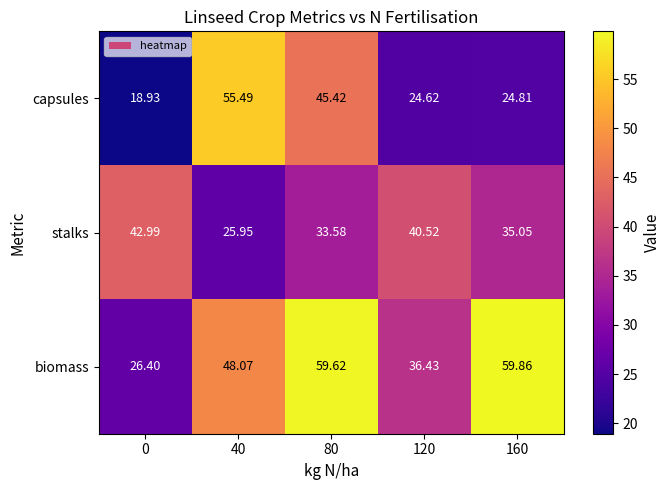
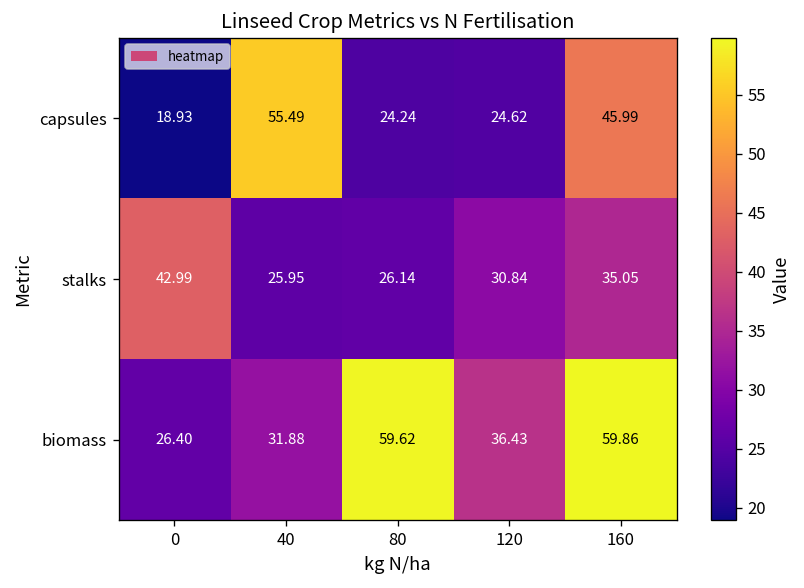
capsules, 80: 45.42 -> 24.24
capsules, 160: 24.81 -> 45.99
stalks, 80: 33.58 -> 26.14
stalks, 120: 40.52 -> 30.84
biomass, 40: 48.07 -> 31.88
